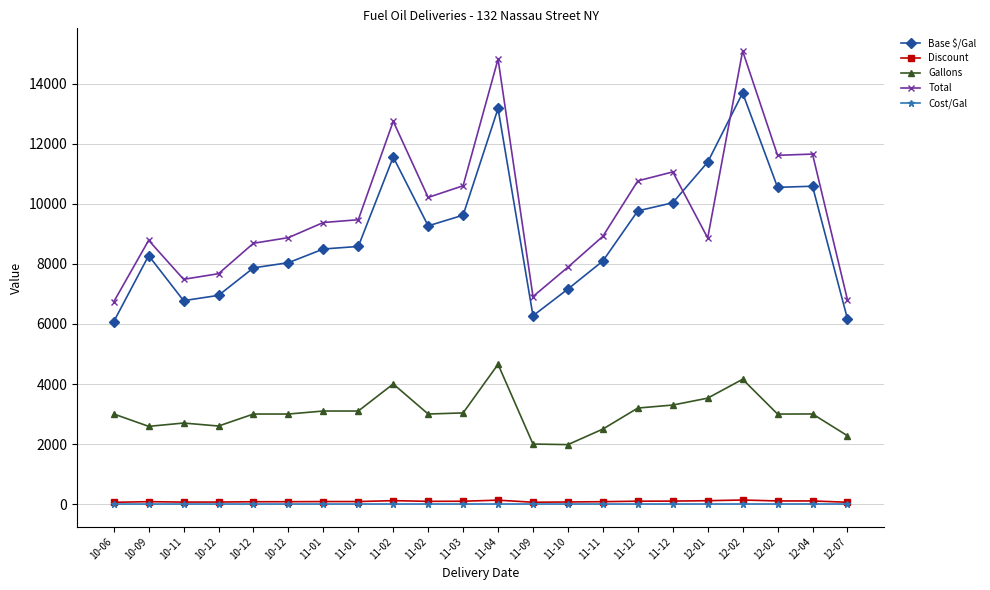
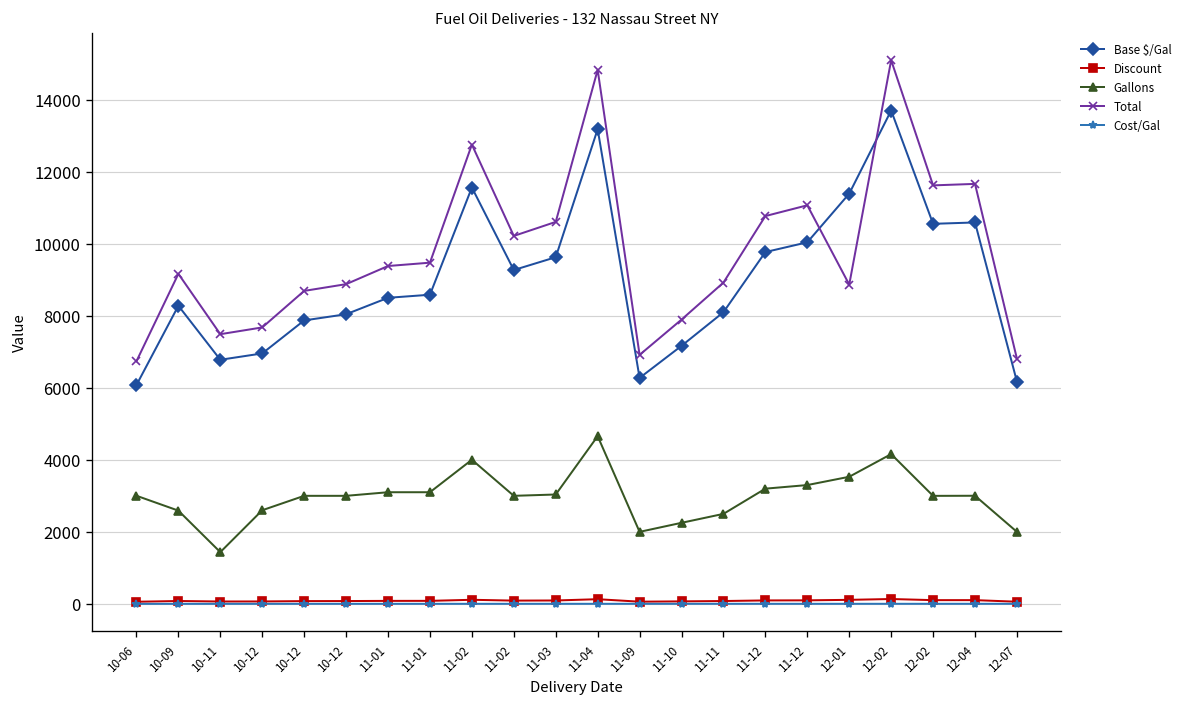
Total, 10-09: 8800 -> 9200
Gallons, 10-11: 2700 -> 1400
Gallons, 11-10: 2000 -> 2300
Gallons, 12-07: 2300 -> 2000
